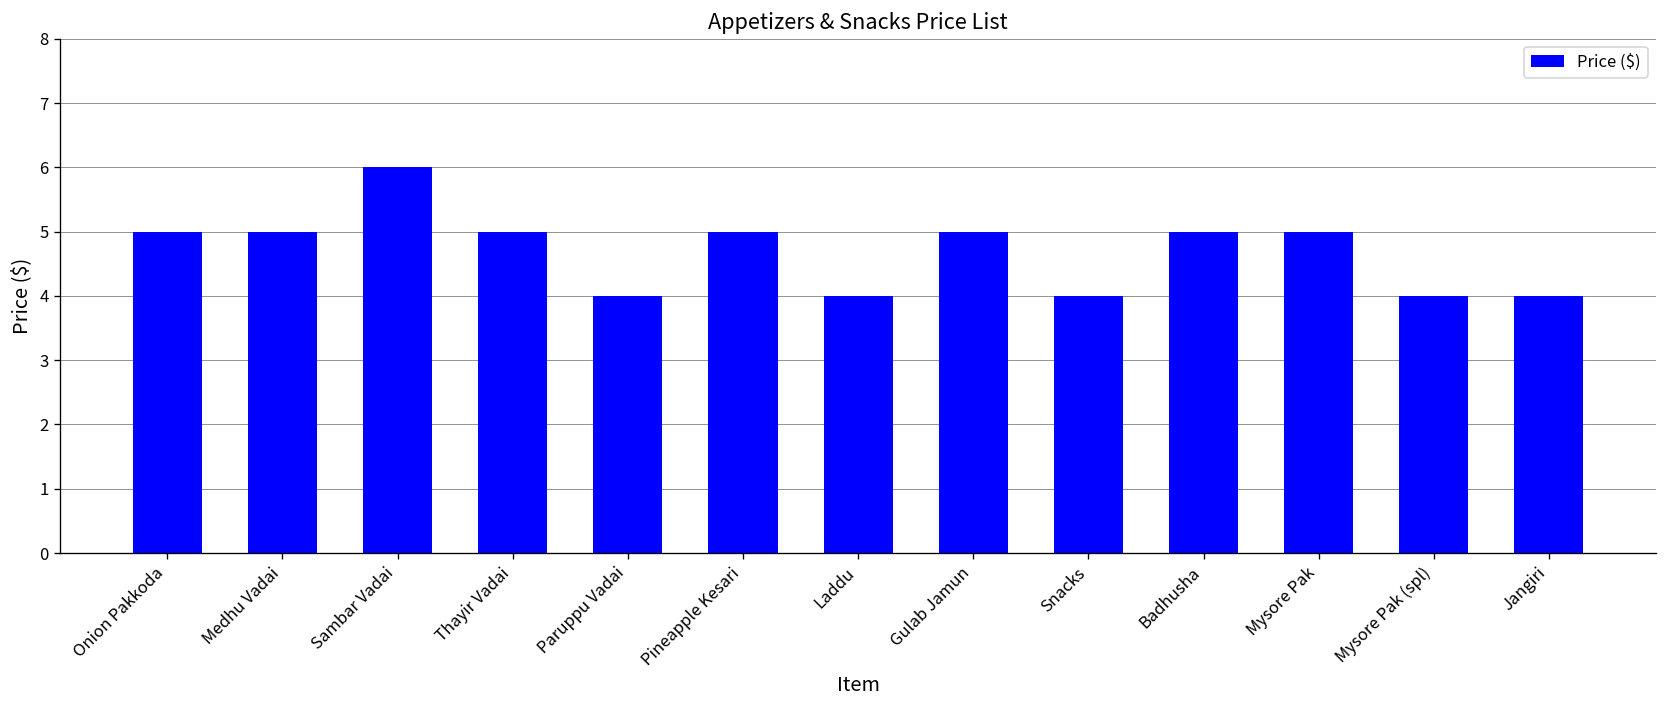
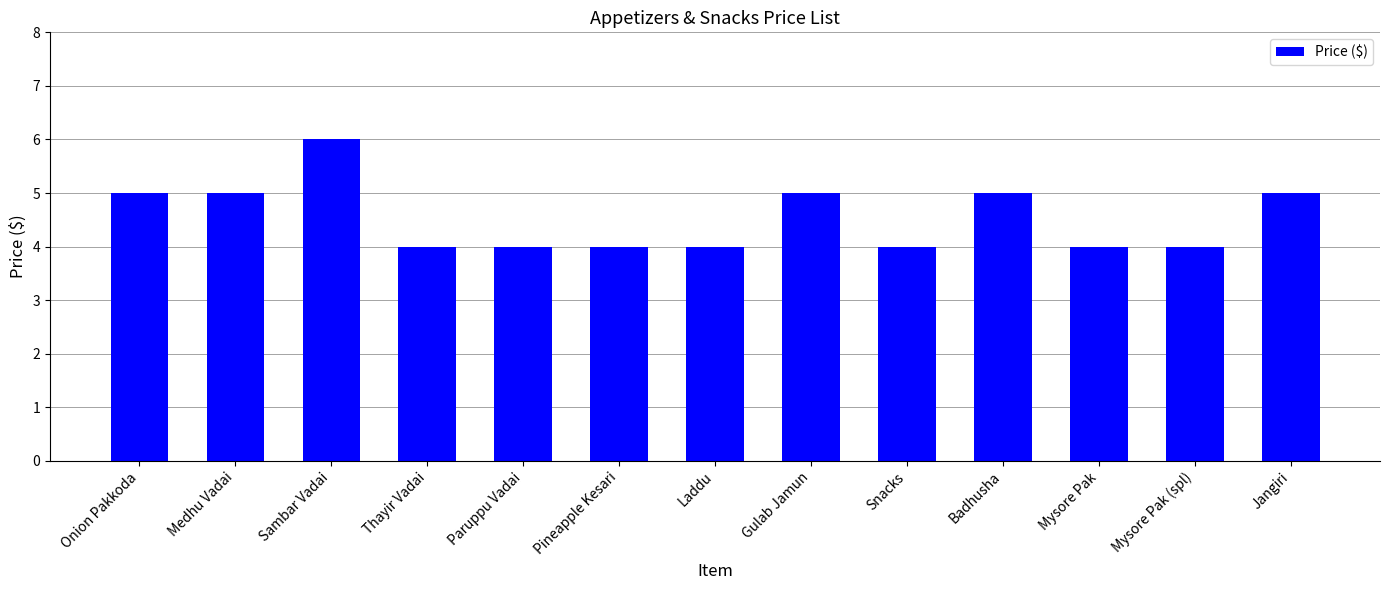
Thayir Vadai: 5 -> 4
Pineapple Kesari: 5 -> 4
Mysore Pak: 5 -> 4
Jangiri: 4 -> 5
